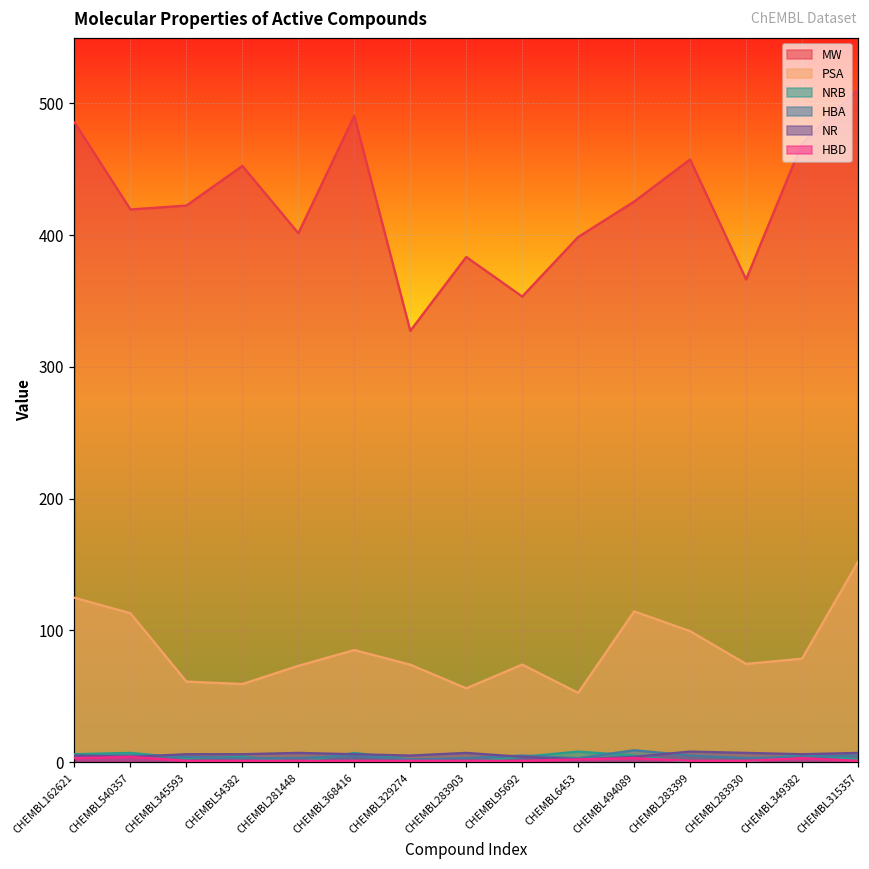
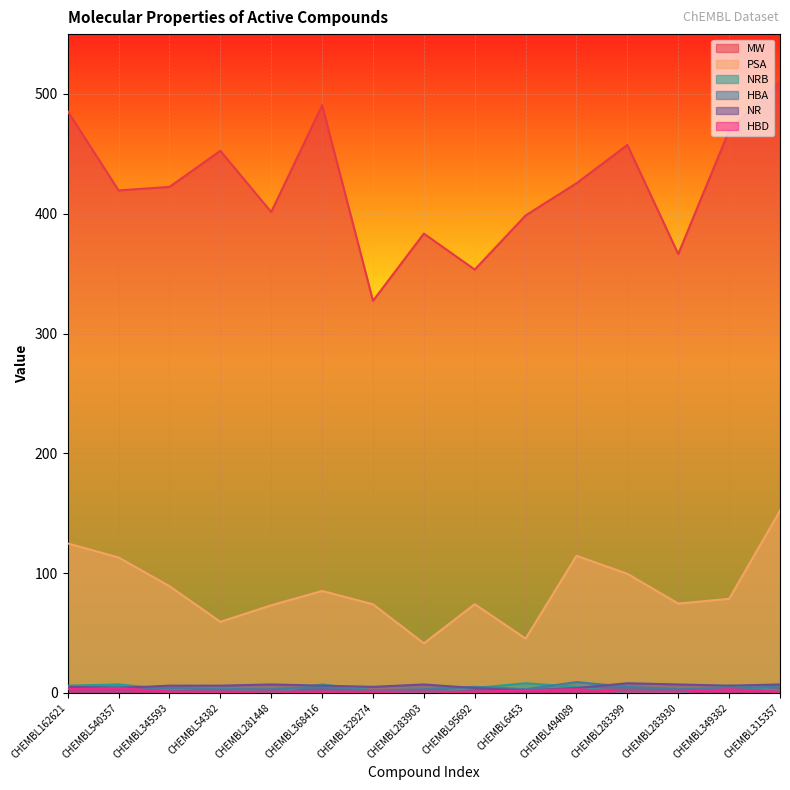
PSA, CHEMBL345593: 61 -> 89
PSA, CHEMBL283903: 56 -> 41
PSA, CHEMBL6453: 53 -> 45
